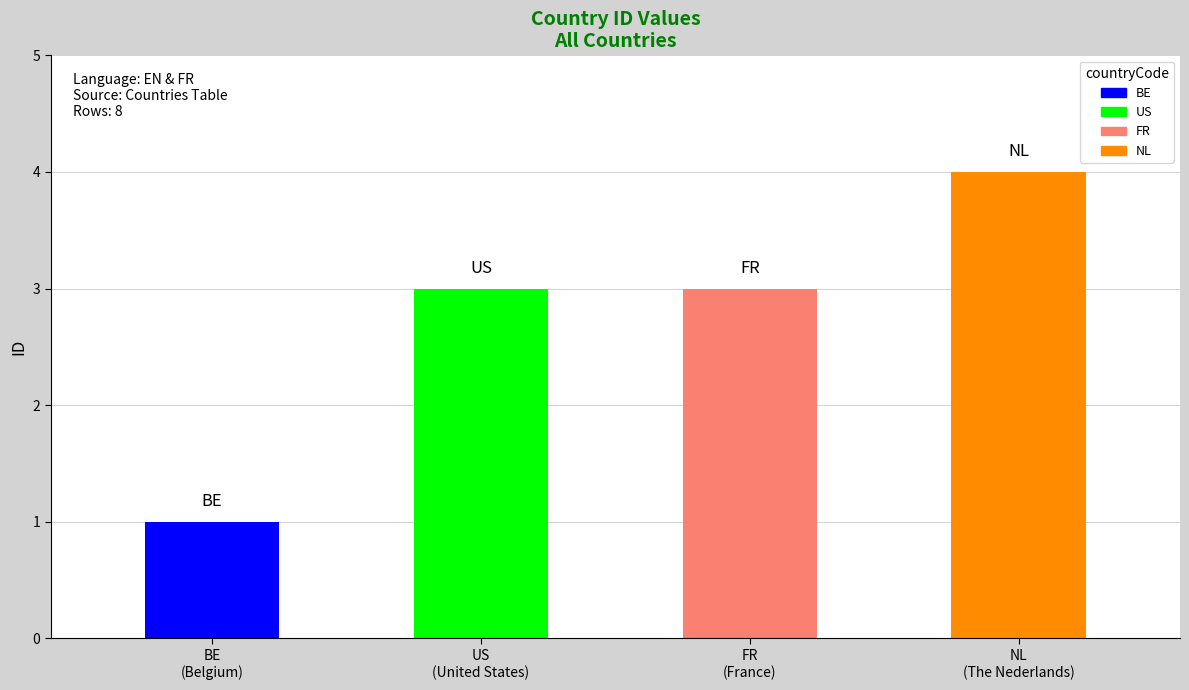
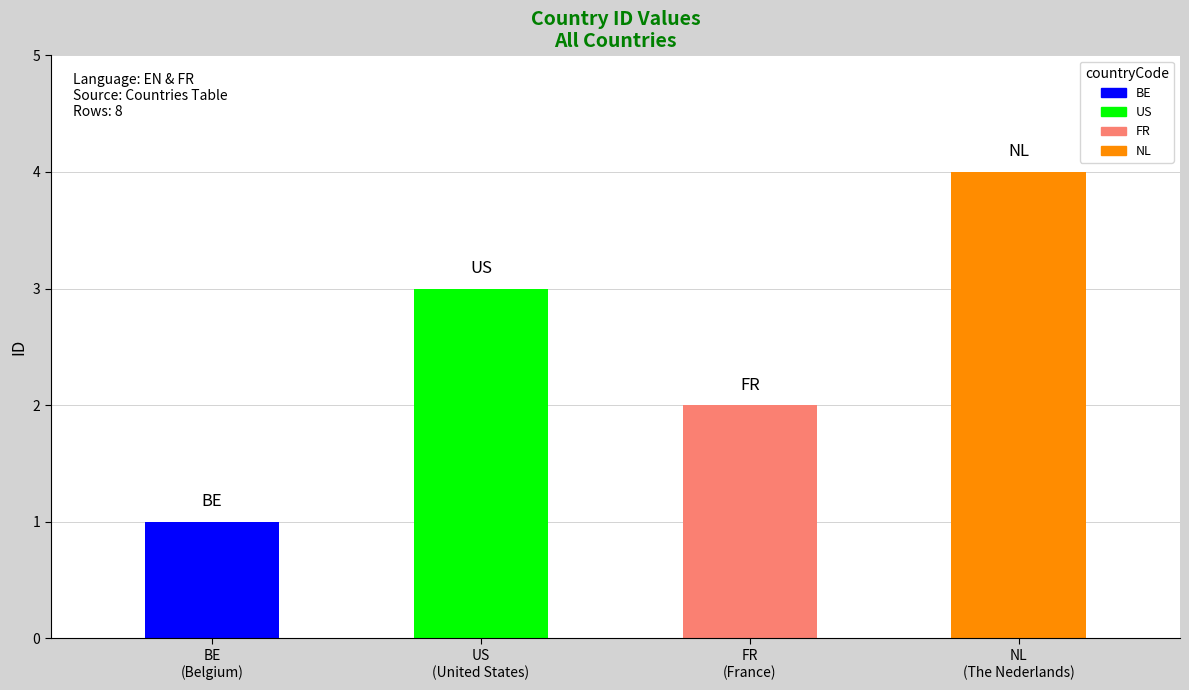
FR (France): 3 -> 2
